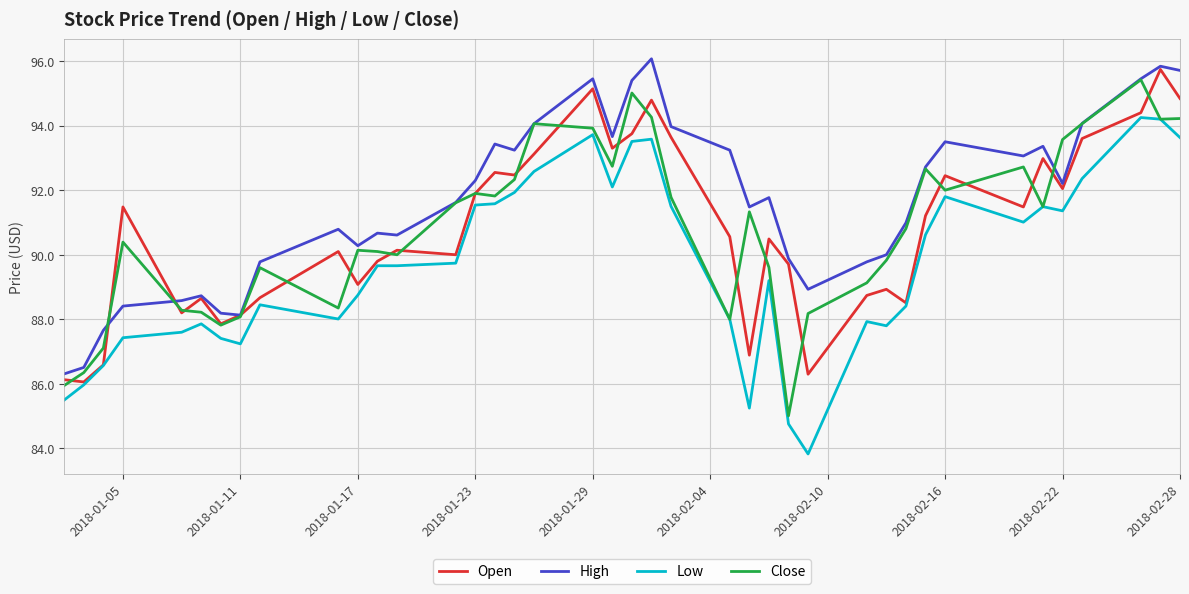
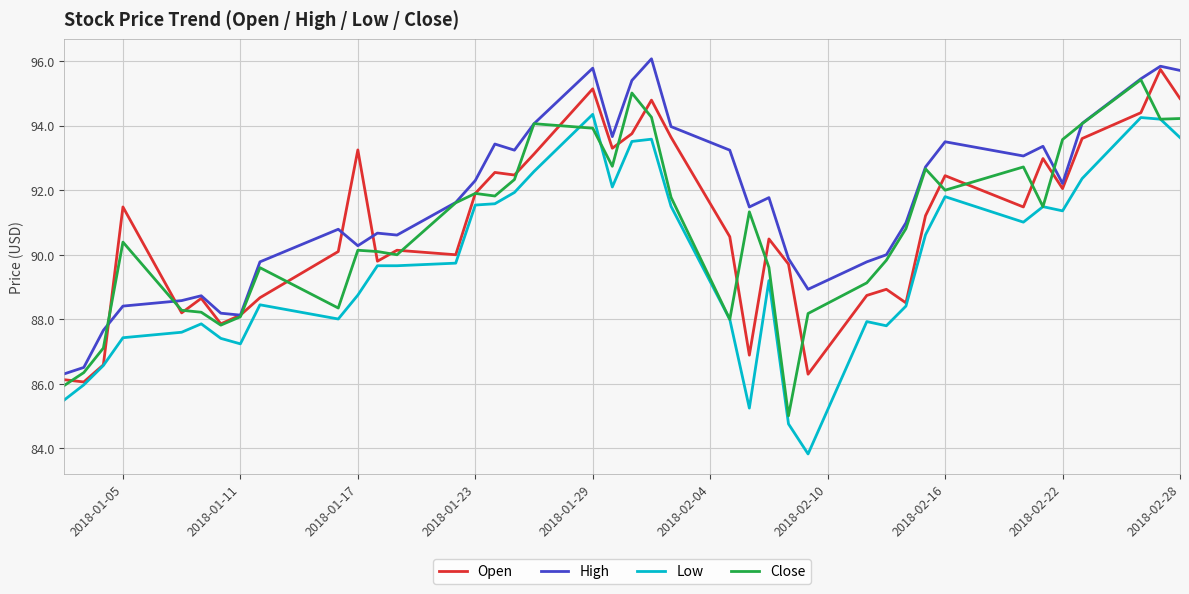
Open, 2018-01-17: 89.1 -> 93.2
High, 2018-01-29: 95.4 -> 95.8
Low, 2018-01-29: 93.7 -> 94.3
